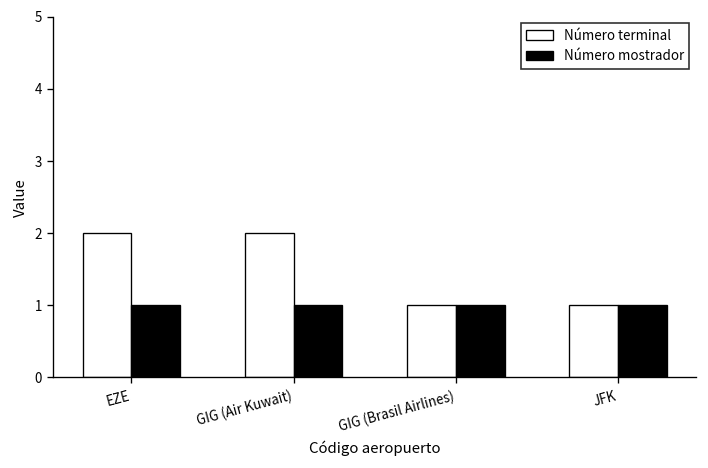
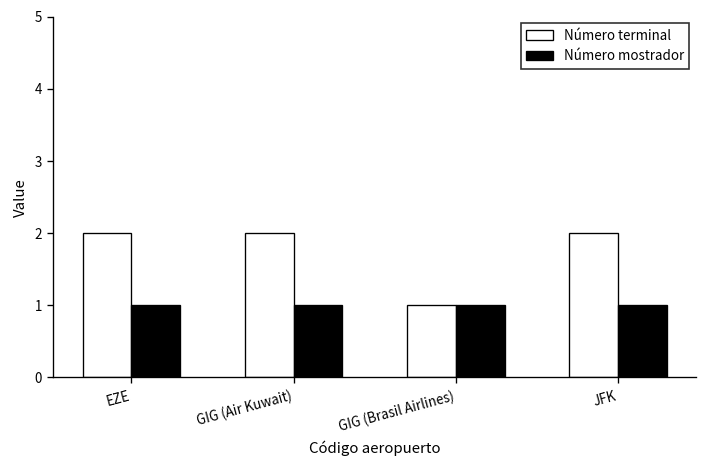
Número terminal, JFK: 1 -> 2
